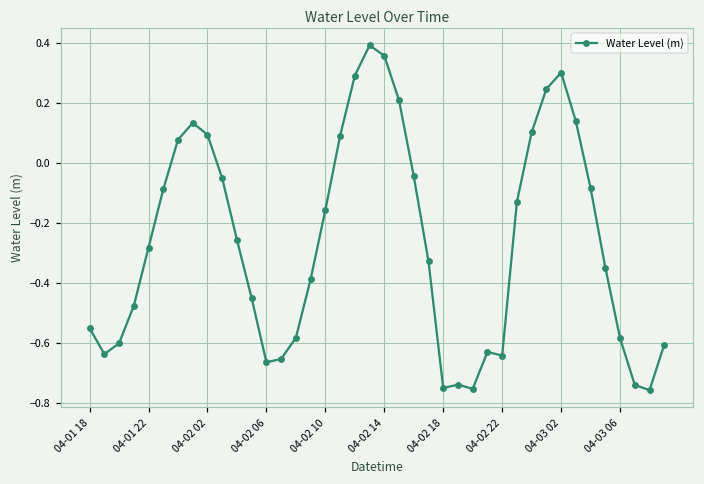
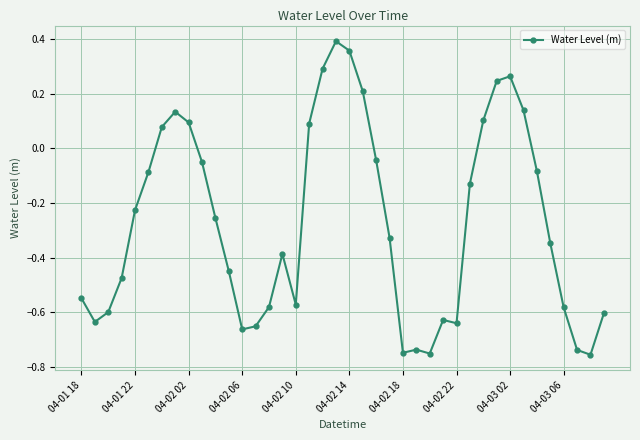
04-01 22: -0.28 -> -0.23
04-02 10: -0.16 -> -0.57
04-03 02: 0.30 -> 0.26
